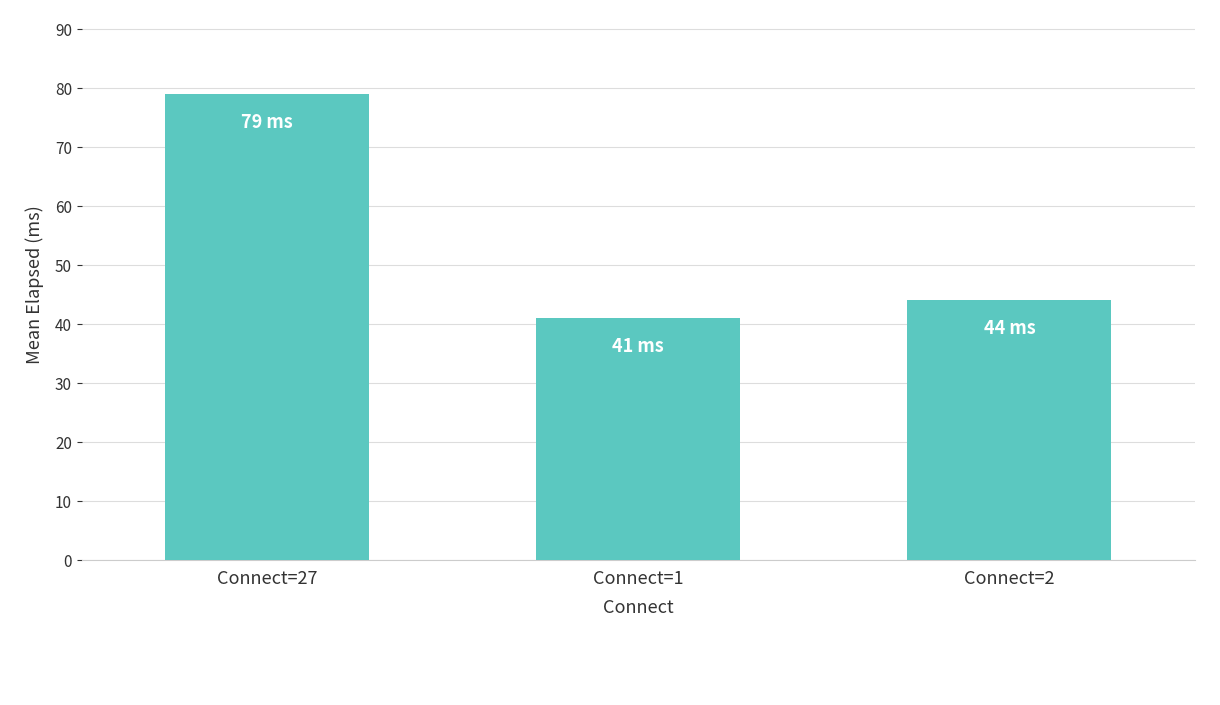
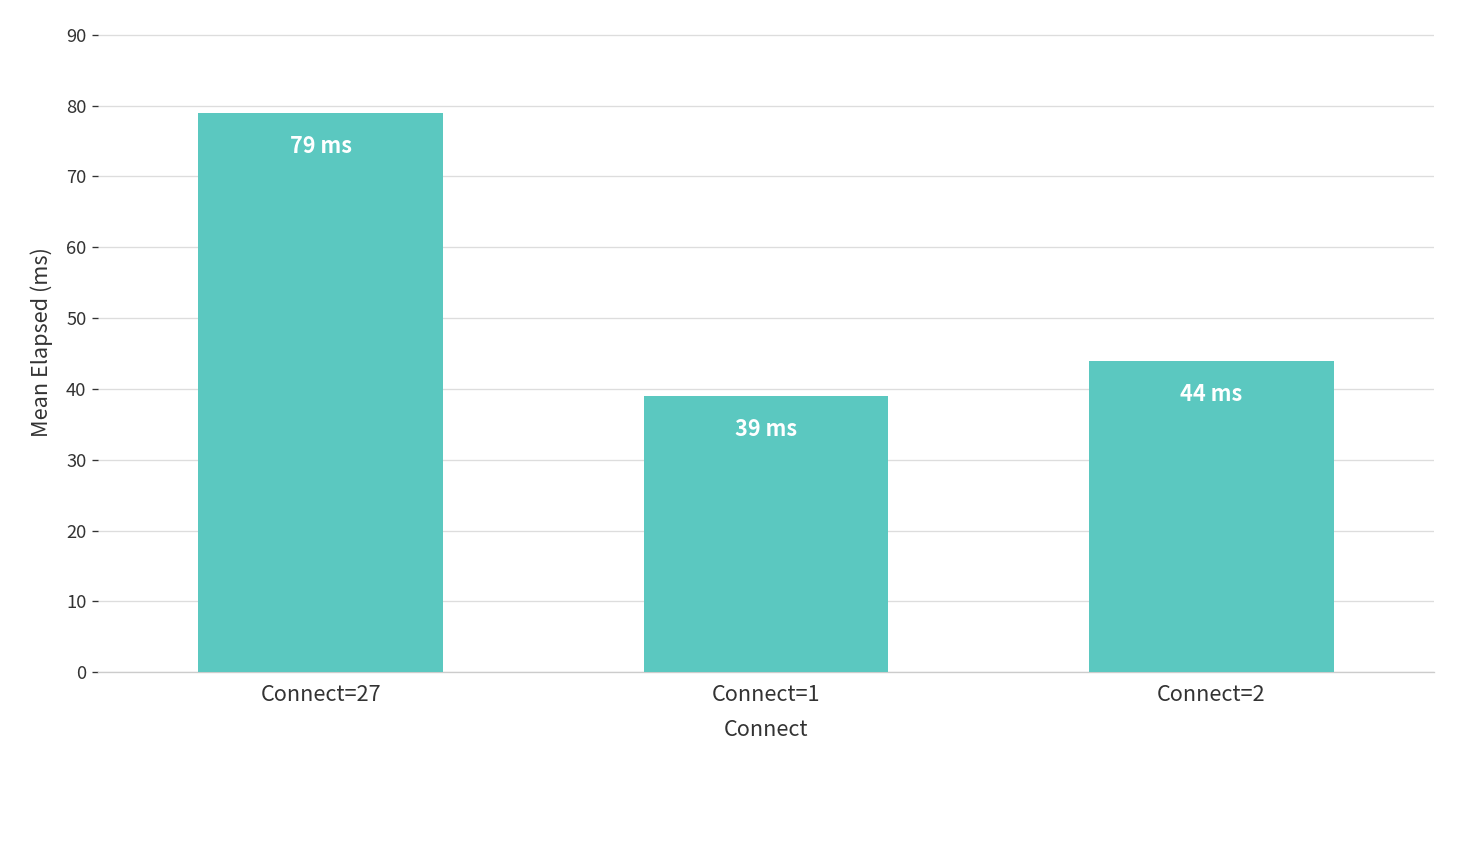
Connect=1: 41 -> 39
